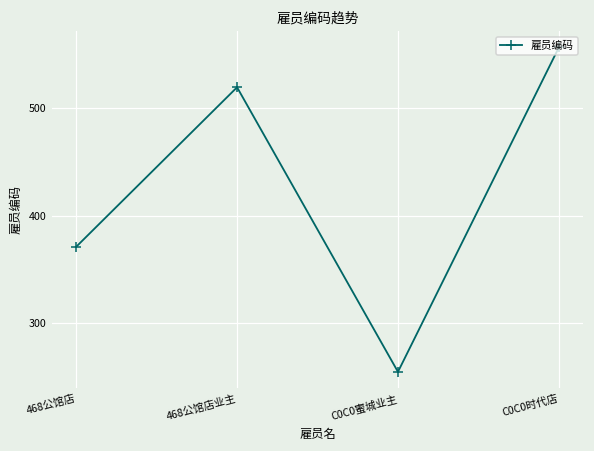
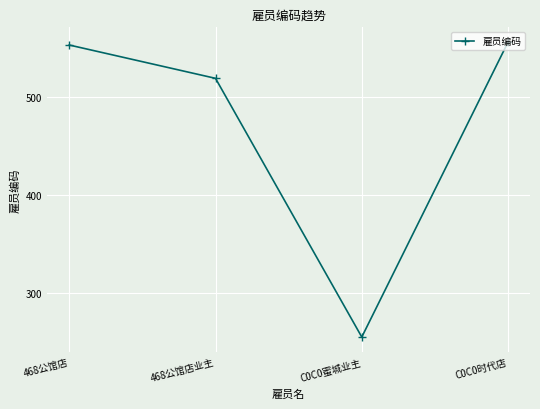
468公馆店: 370 -> 550
